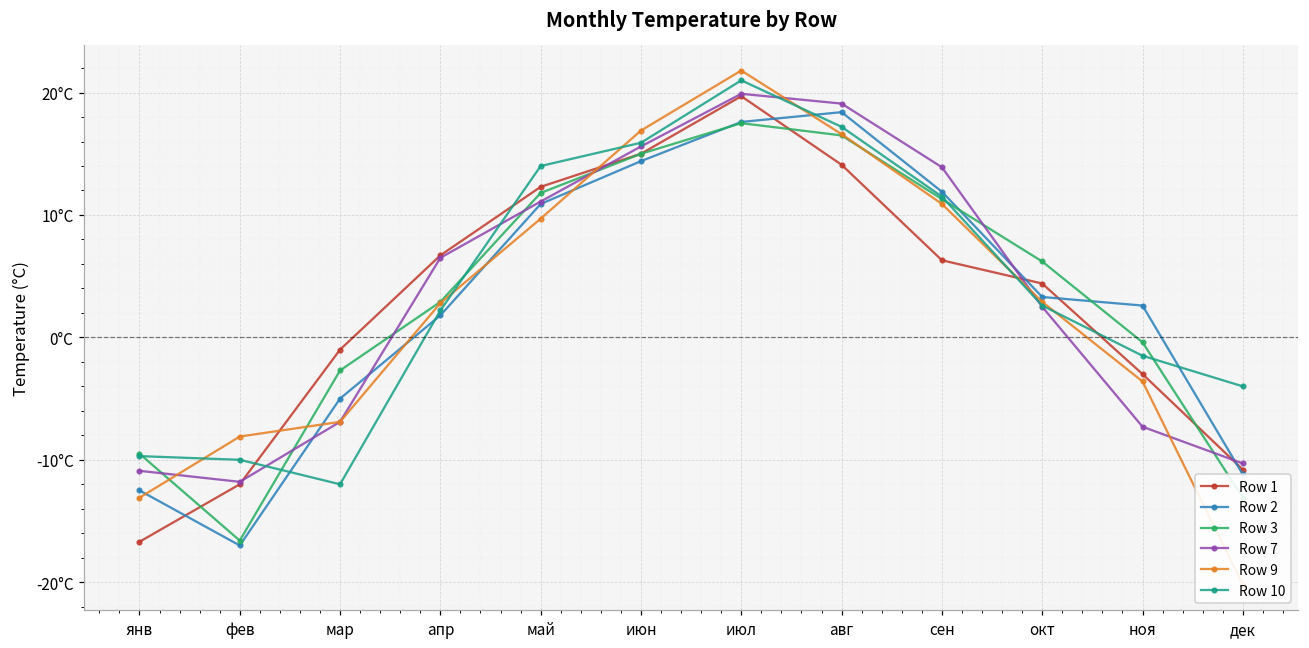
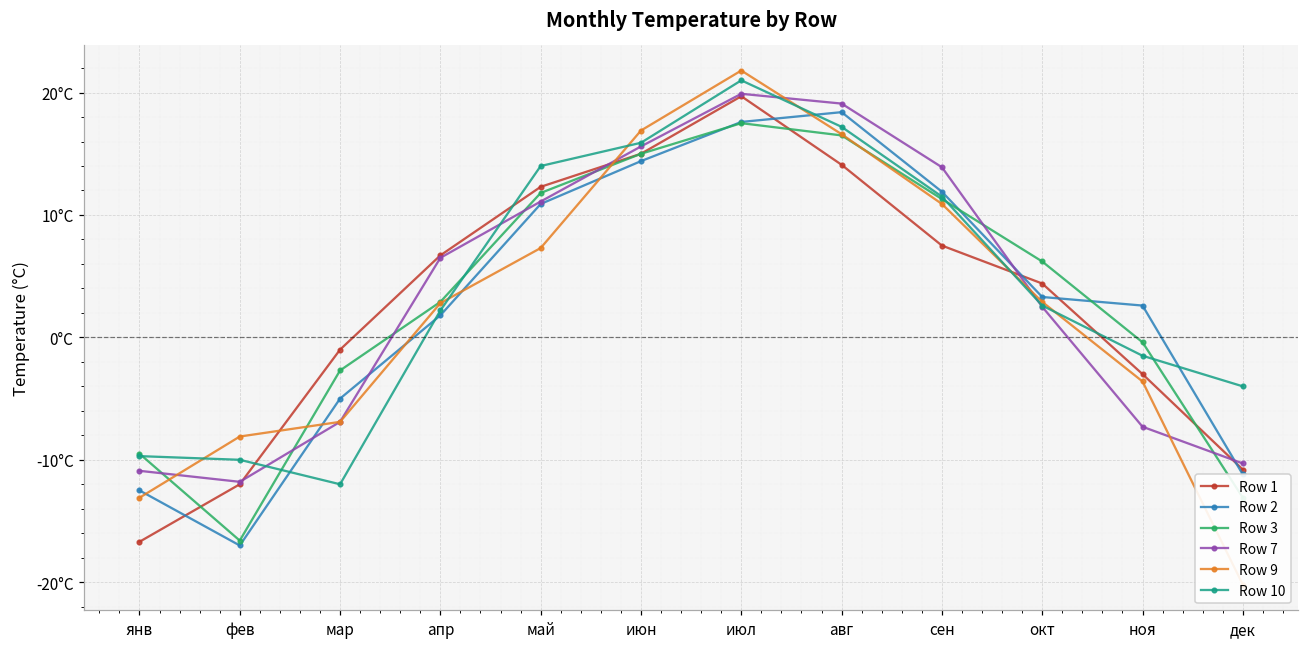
Row 9, май: 9.7°C -> 7.3°C
Row 1, сен: 6.3°C -> 7.5°C
